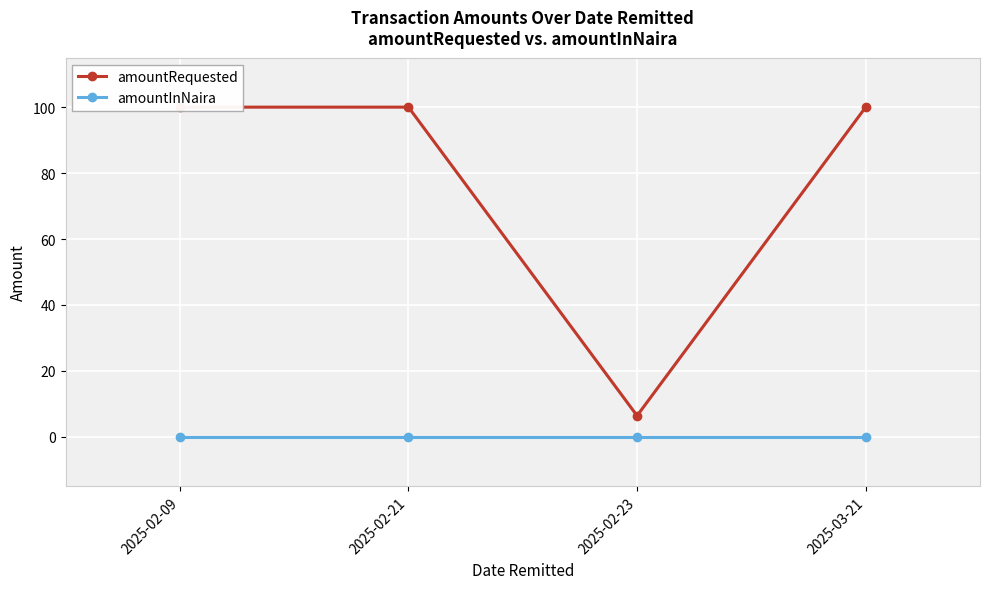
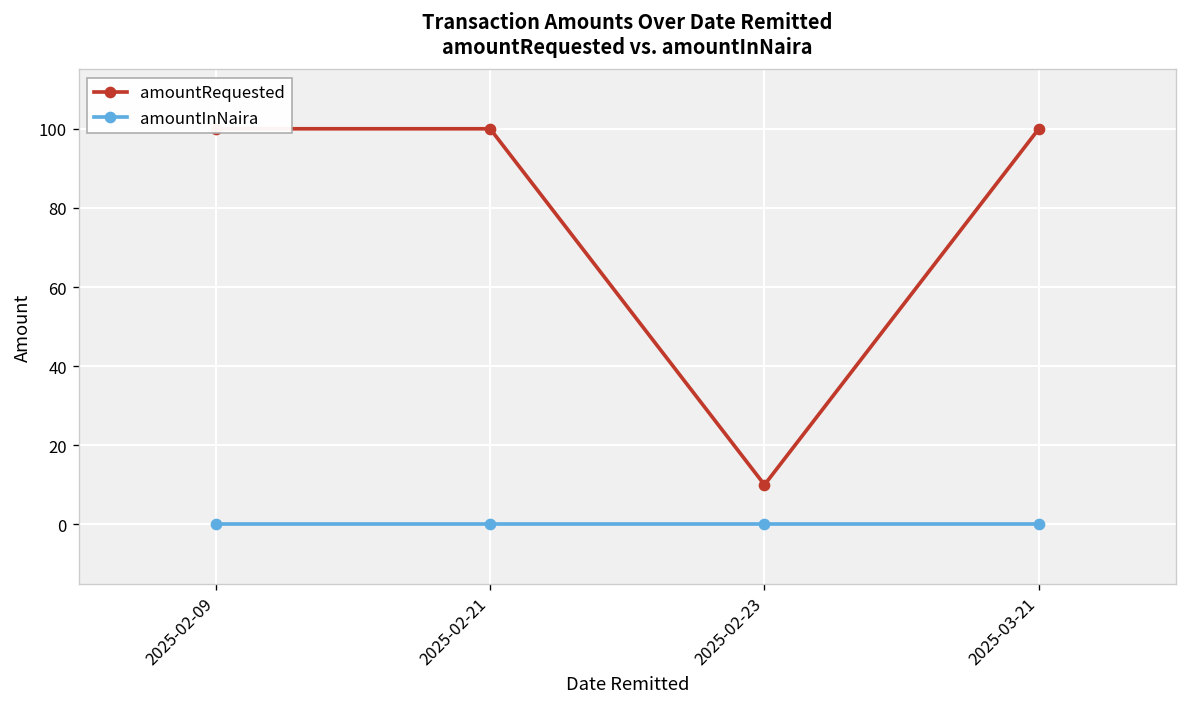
amountRequested, 2025-02-23: 6 -> 10
